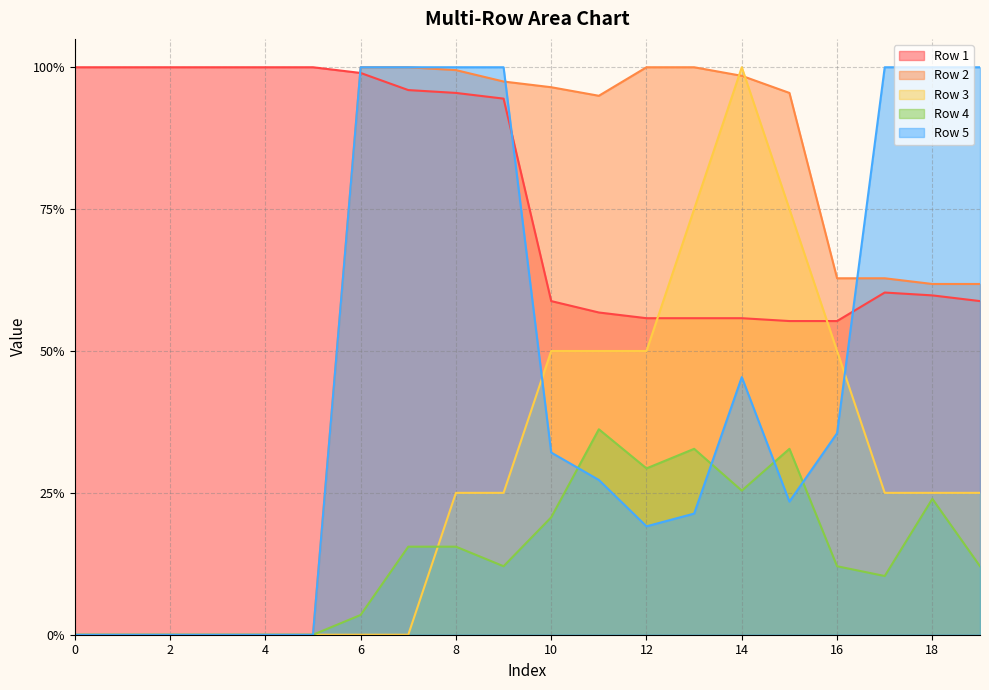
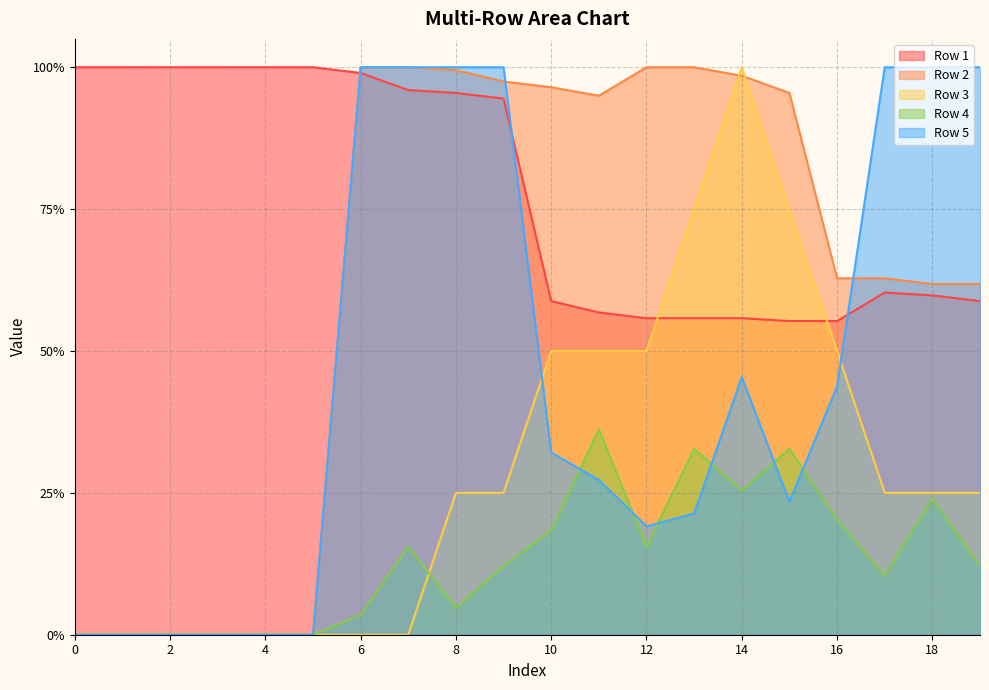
Row 4, 8: 16% -> 5%
Row 4, 10: 21% -> 18%
Row 4, 12: 29% -> 16%
Row 4, 16: 12% -> 20%
Row 5, 16: 36% -> 44%
